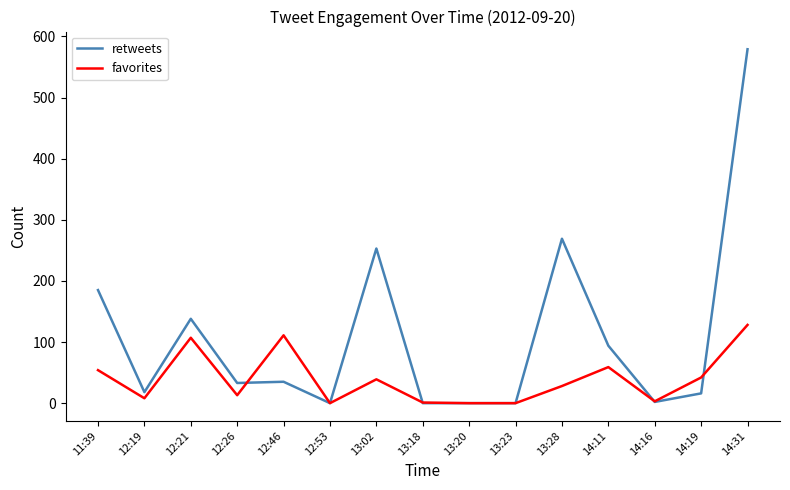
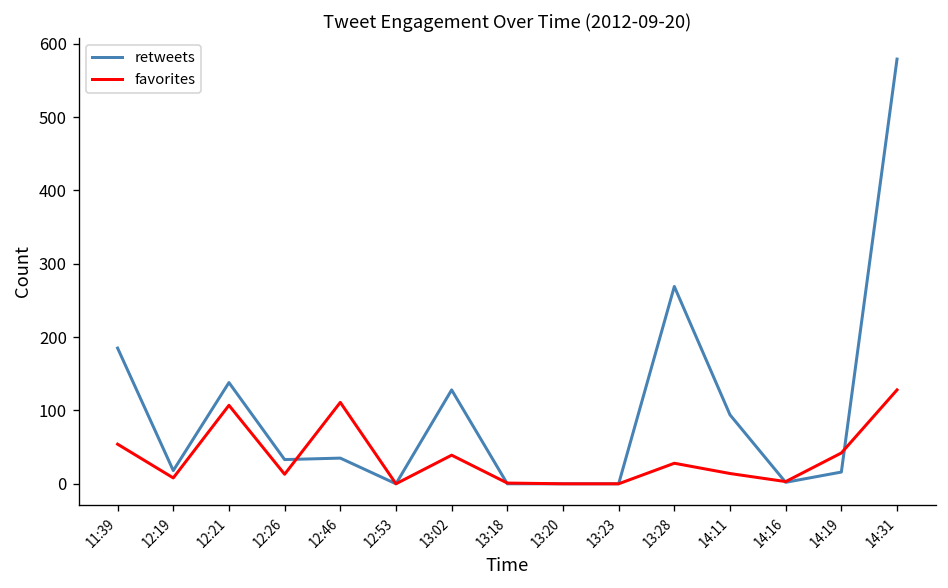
retweets, 13:02: 250 -> 130
favorites, 14:11: 60 -> 10
